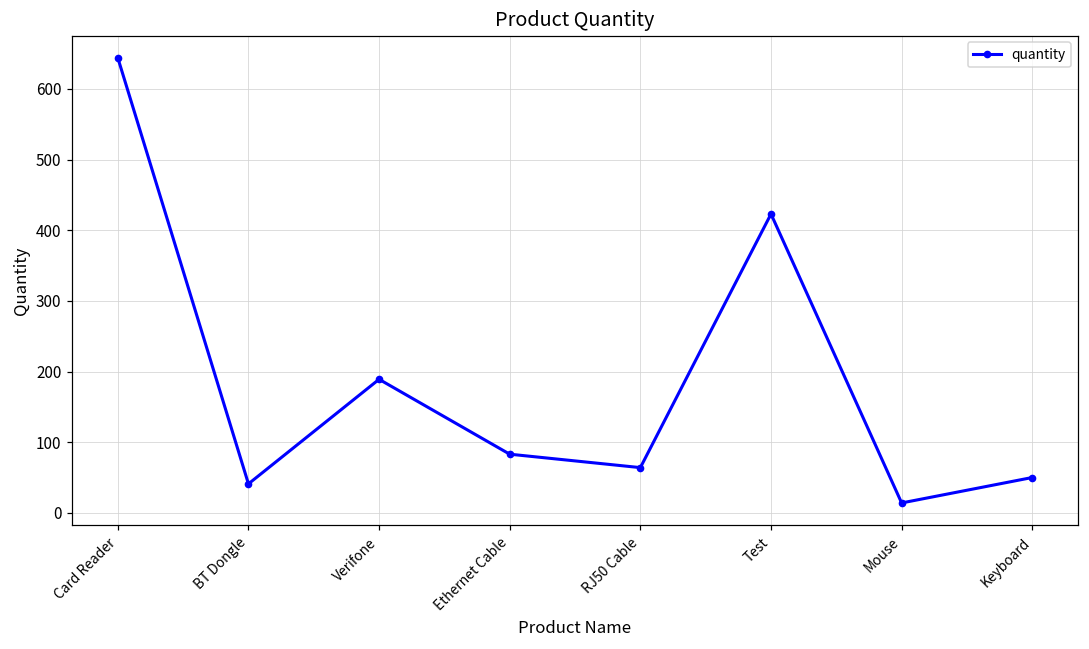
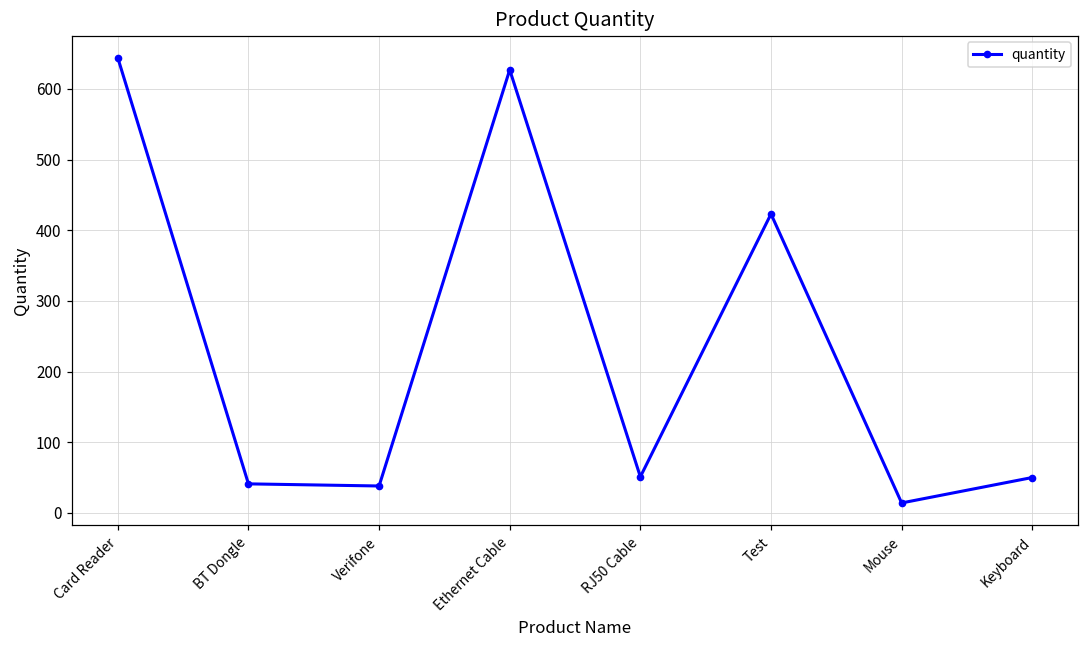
Verifone: 190 -> 40
Ethernet Cable: 80 -> 630
RJ50 Cable: 60 -> 50
